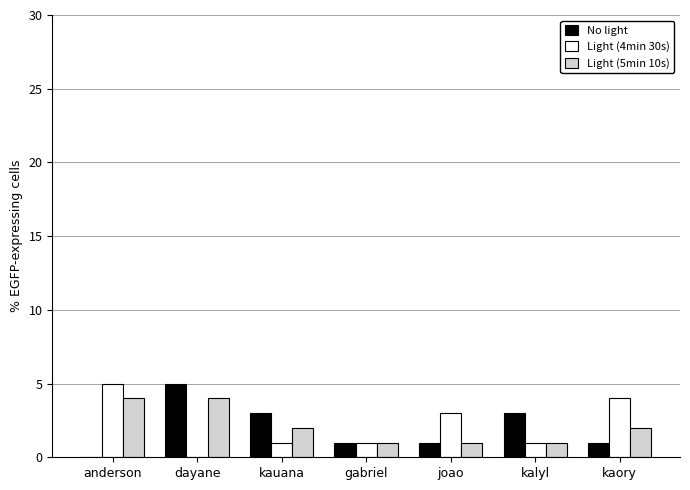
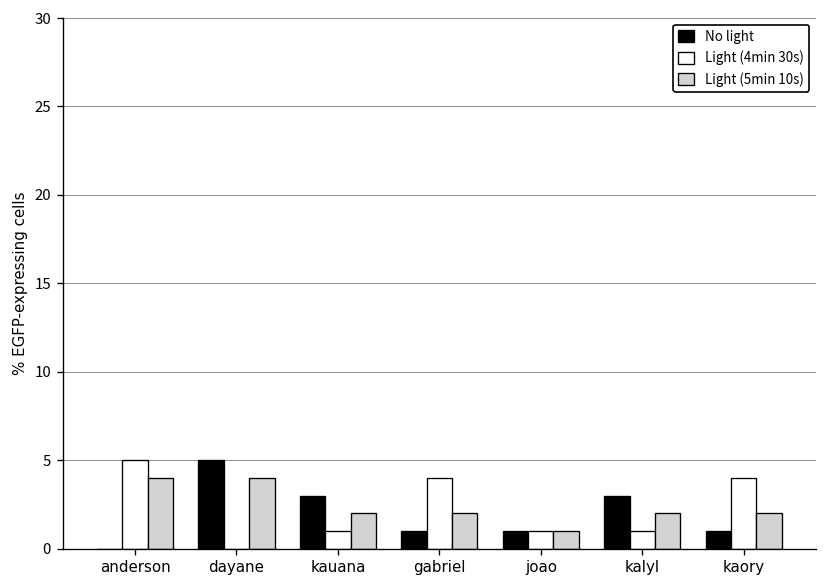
Light (4min 30s), gabriel: 1 -> 4
Light (5min 10s), gabriel: 1 -> 2
Light (4min 30s), joao: 3 -> 1
Light (5min 10s), kalyl: 1 -> 2
